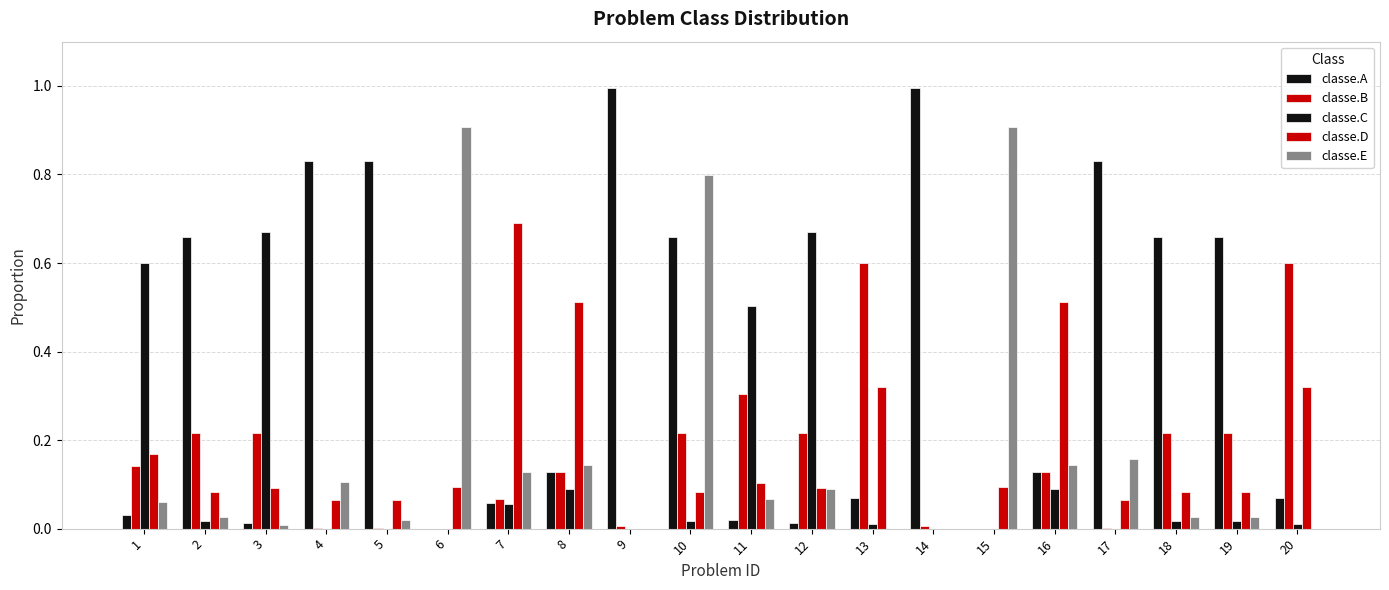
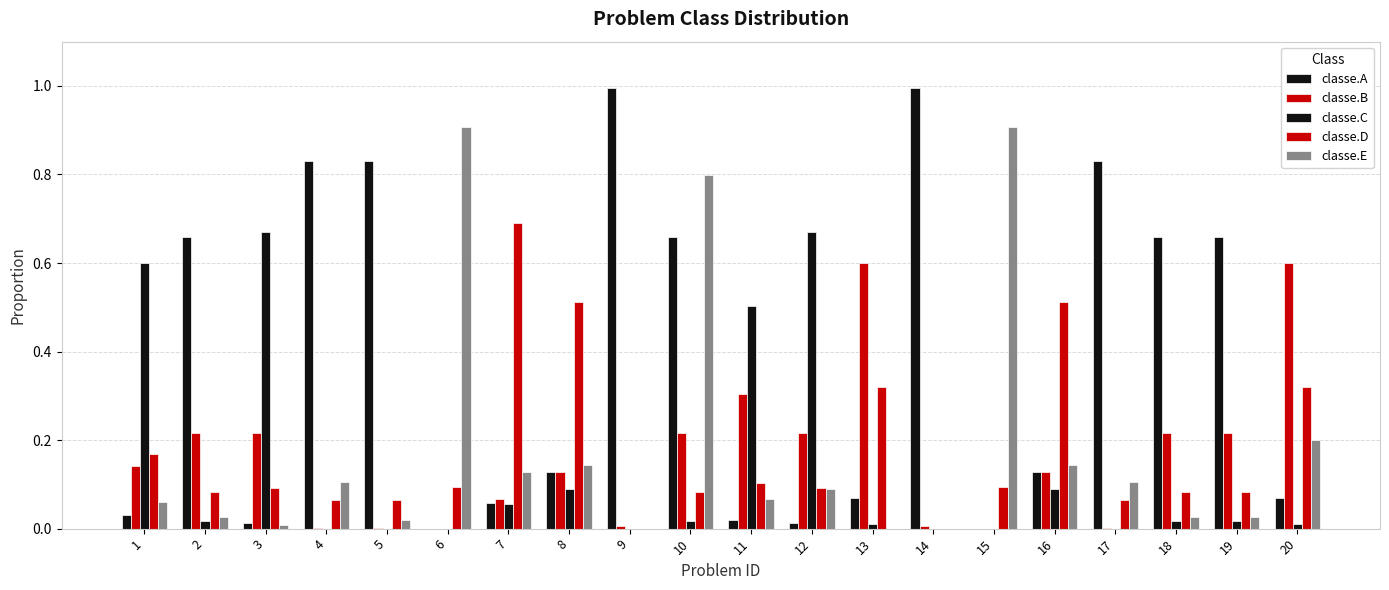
classe.E, 17: 0.16 -> 0.10
classe.E, 20: 0.0 -> 0.2
